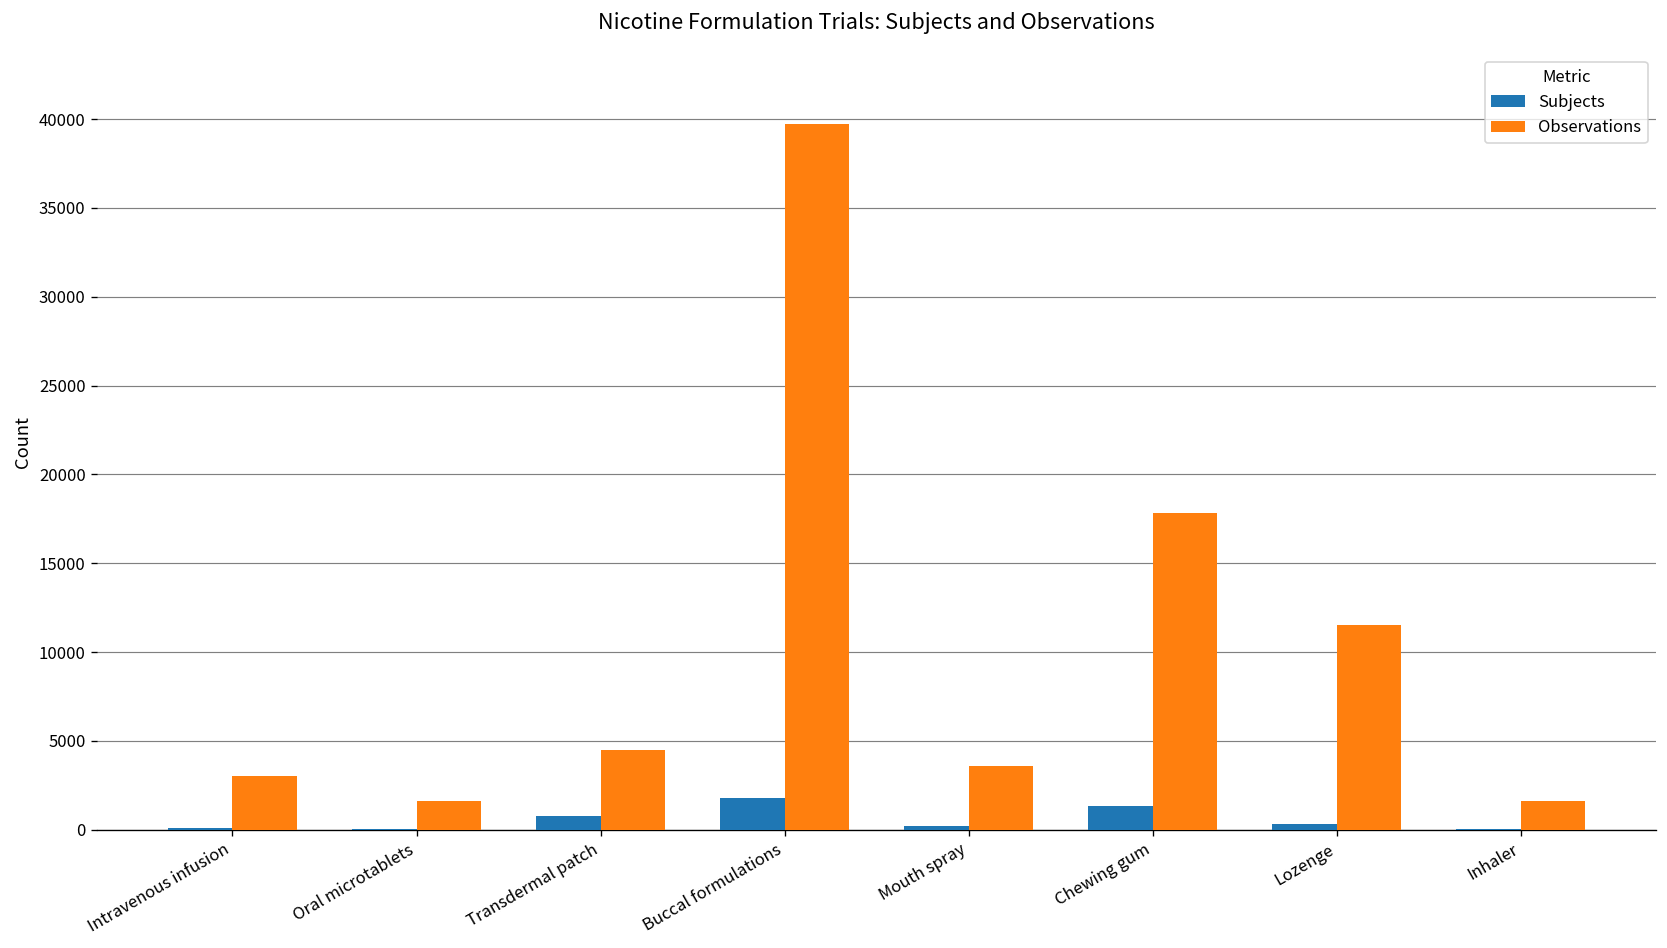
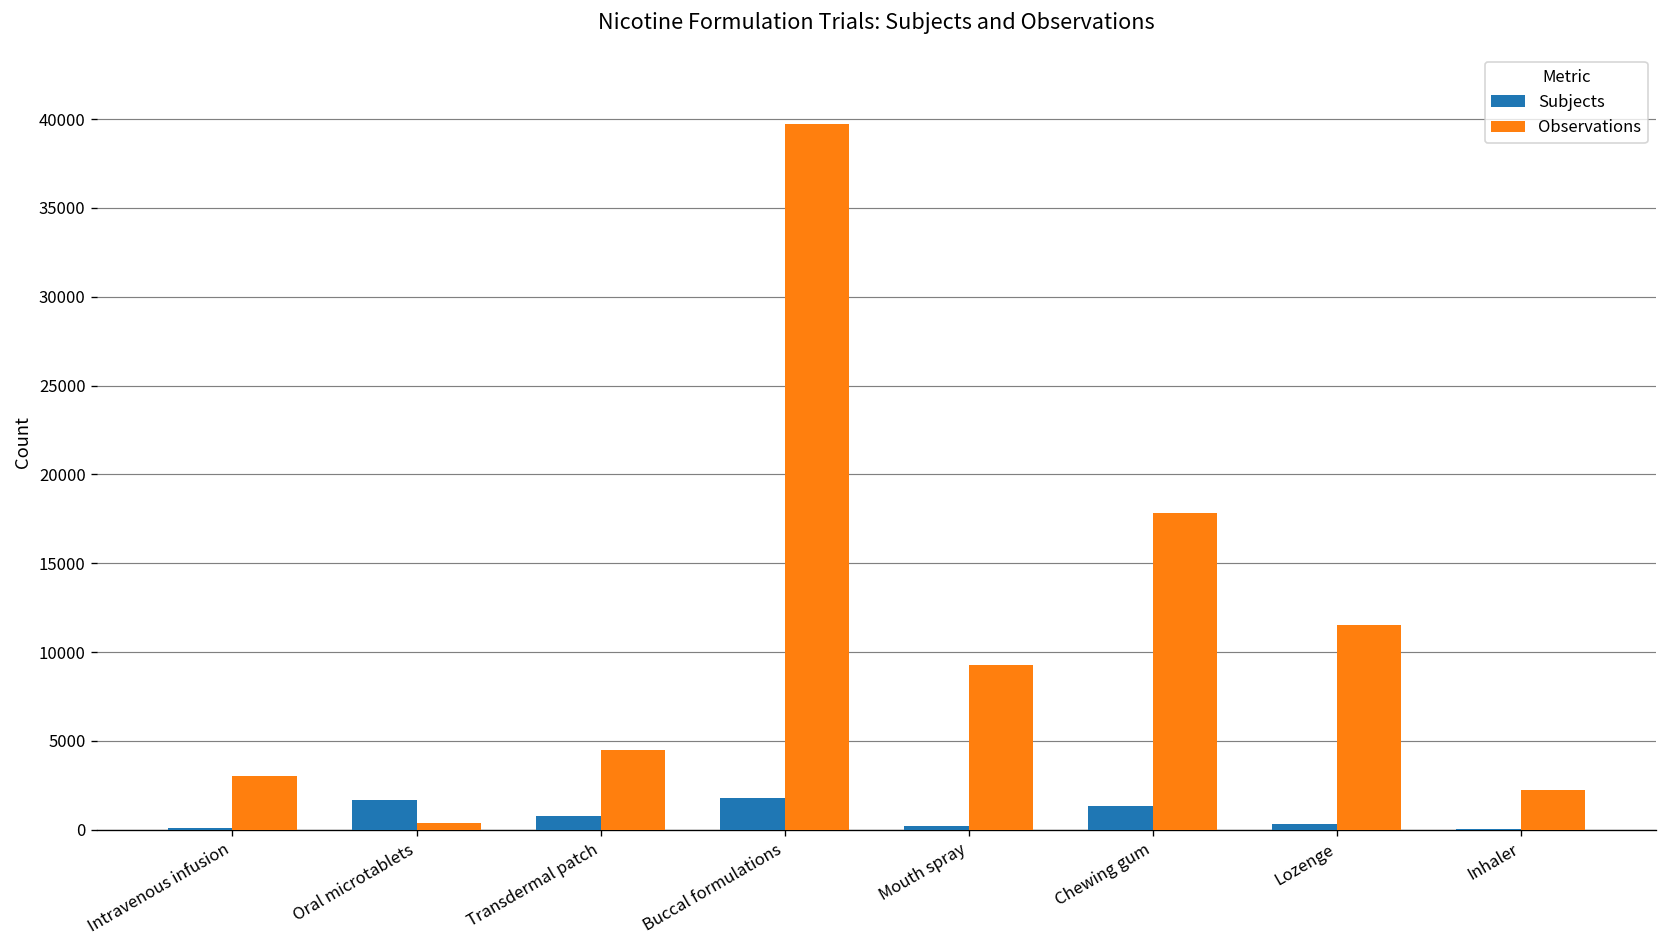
Subjects, Oral microtablets: 0 -> 1700
Observations, Oral microtablets: 1600 -> 400
Observations, Mouth spray: 3600 -> 9300
Observations, Inhaler: 1600 -> 2300
